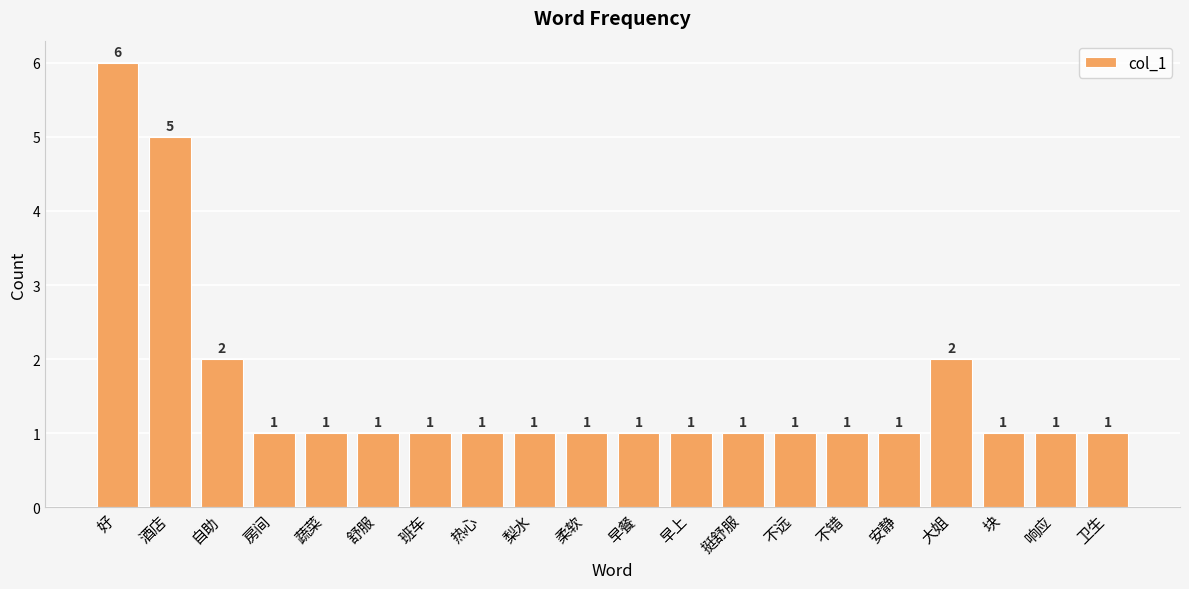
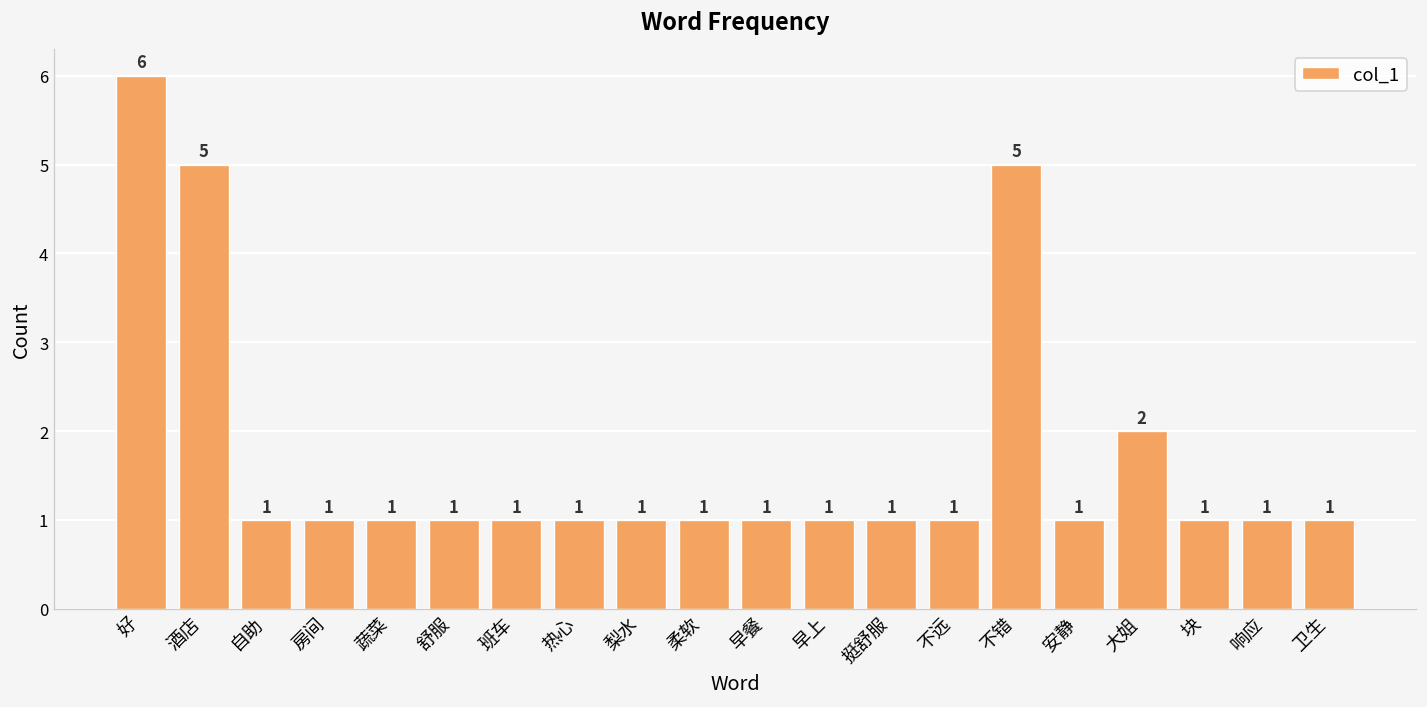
自助: 2 -> 1
不错: 1 -> 5
